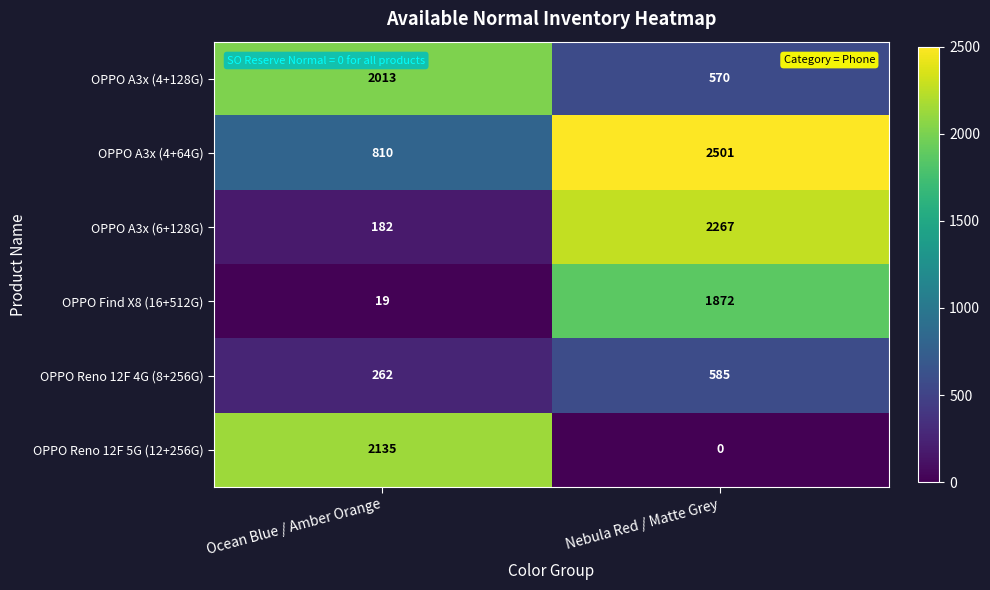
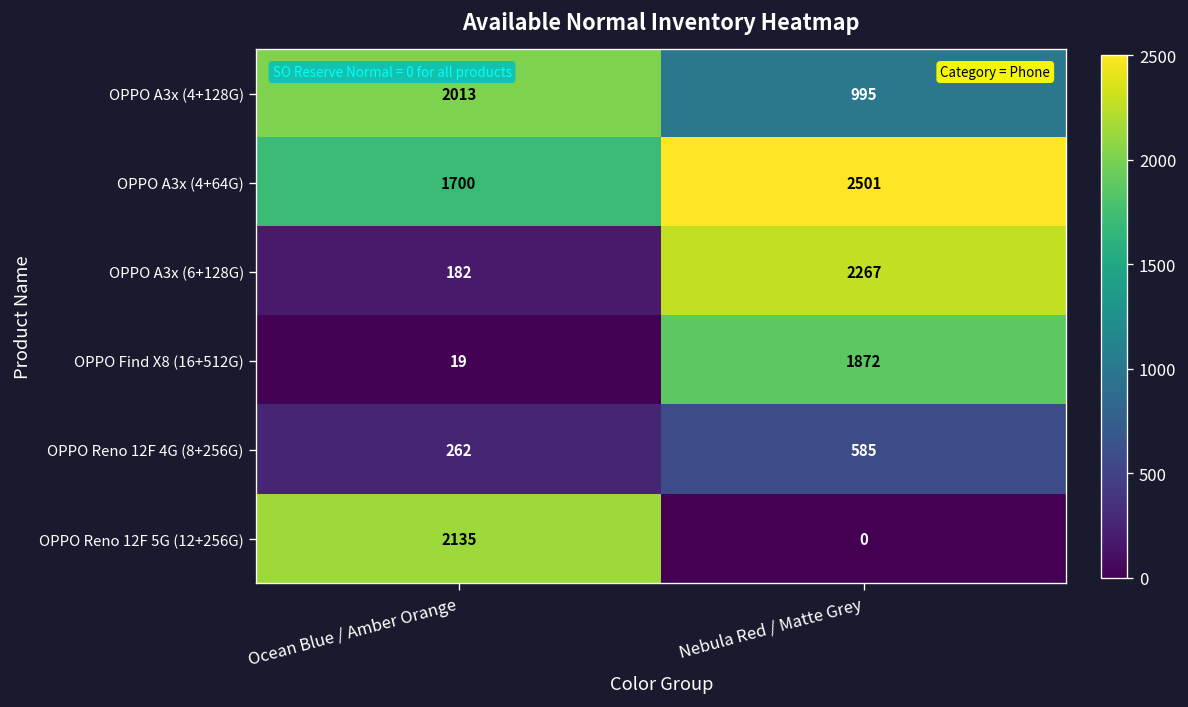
OPPO A3x (4+128G), Nebula Red / Matte Grey: 570 -> 995
OPPO A3x (4+64G), Ocean Blue / Amber Orange: 810 -> 1700
